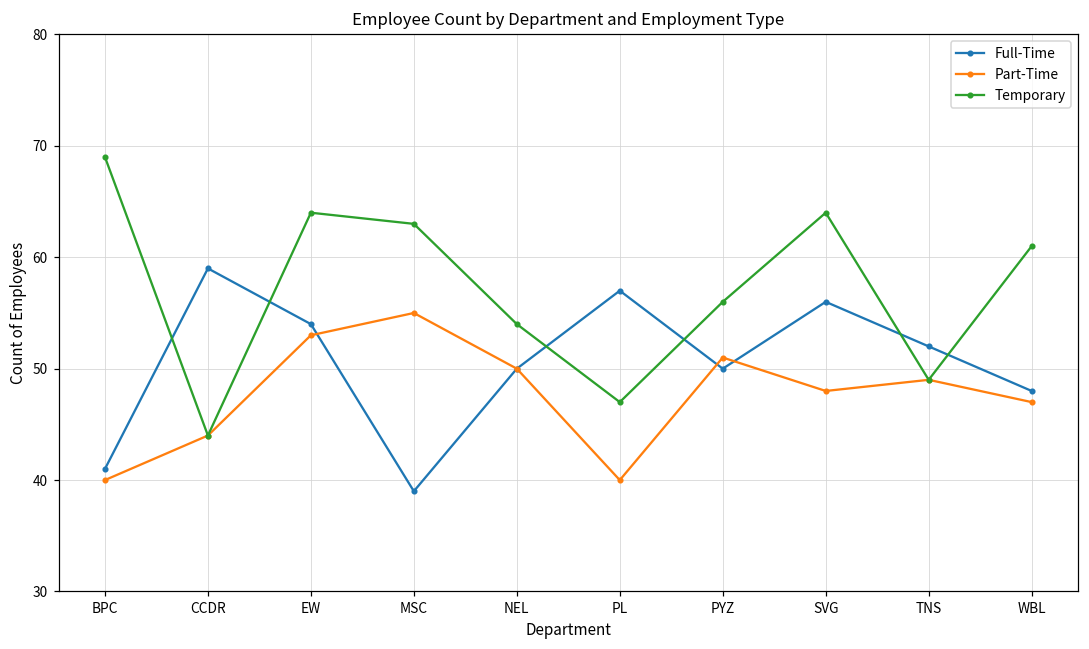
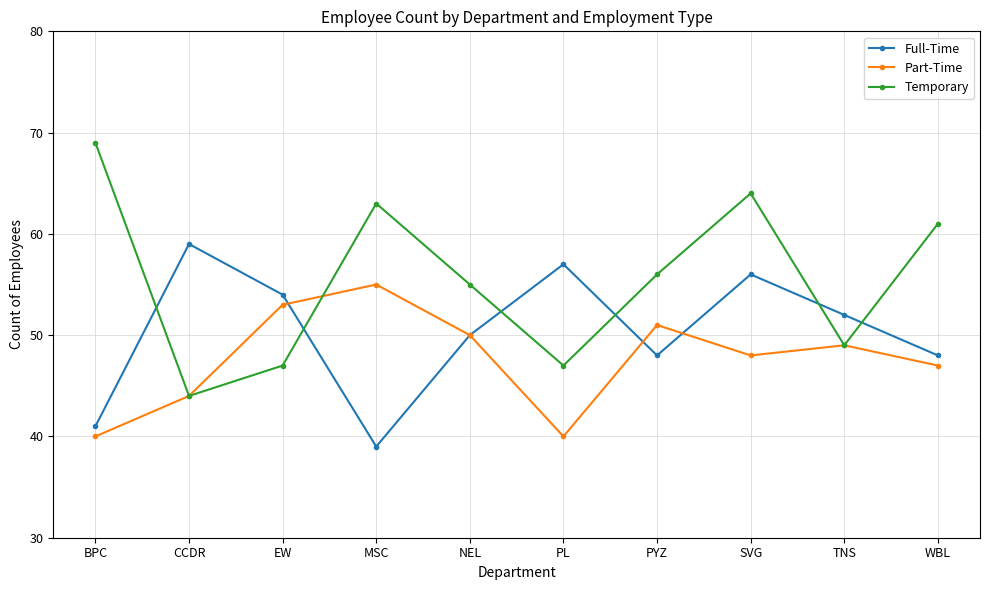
Temporary, EW: 64 -> 47
Temporary, NEL: 54 -> 55
Full-Time, PYZ: 50 -> 48
